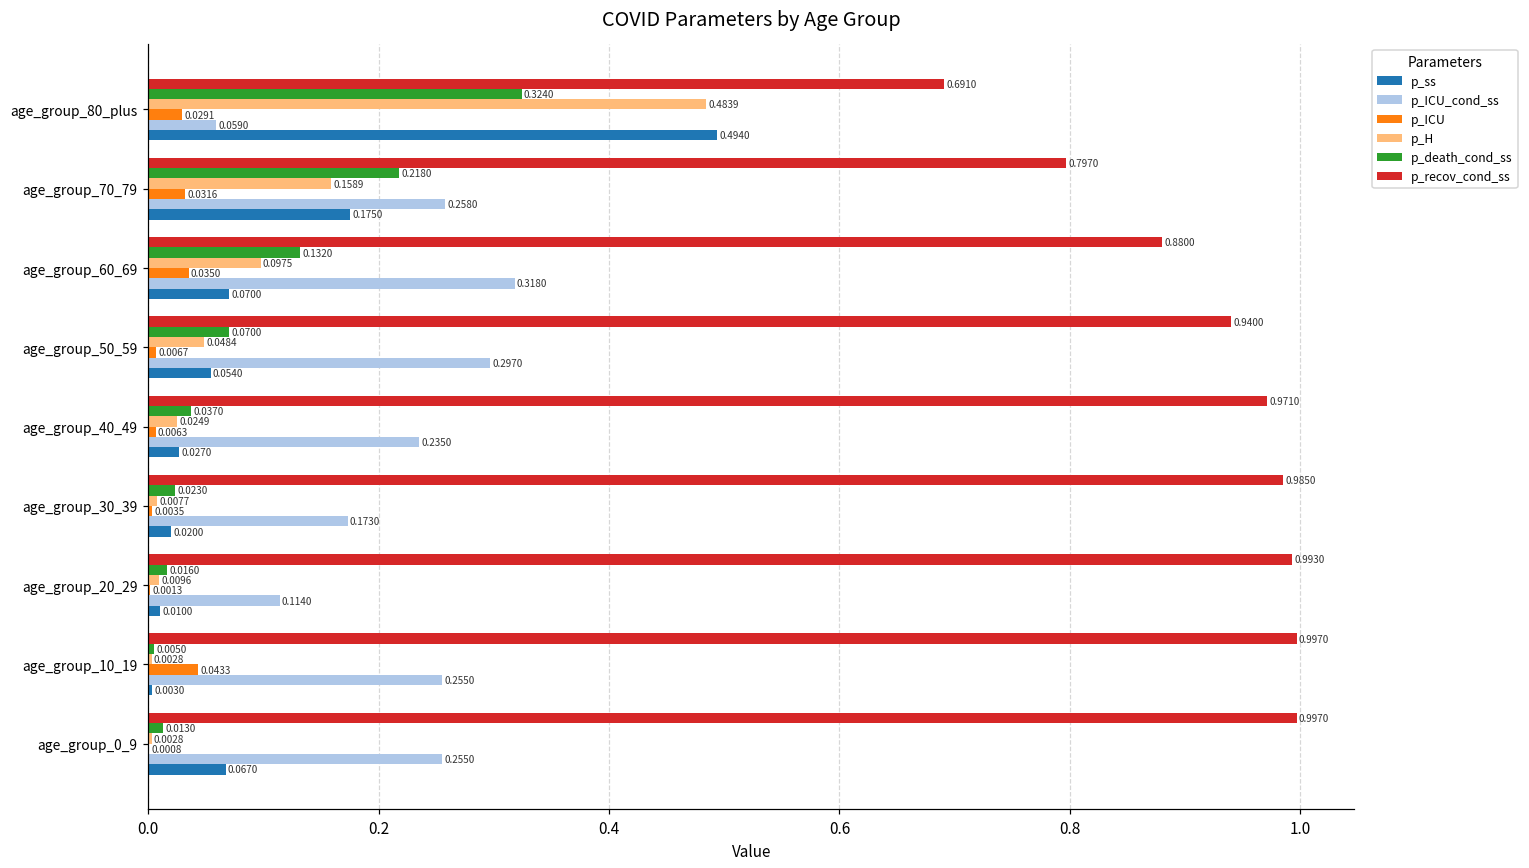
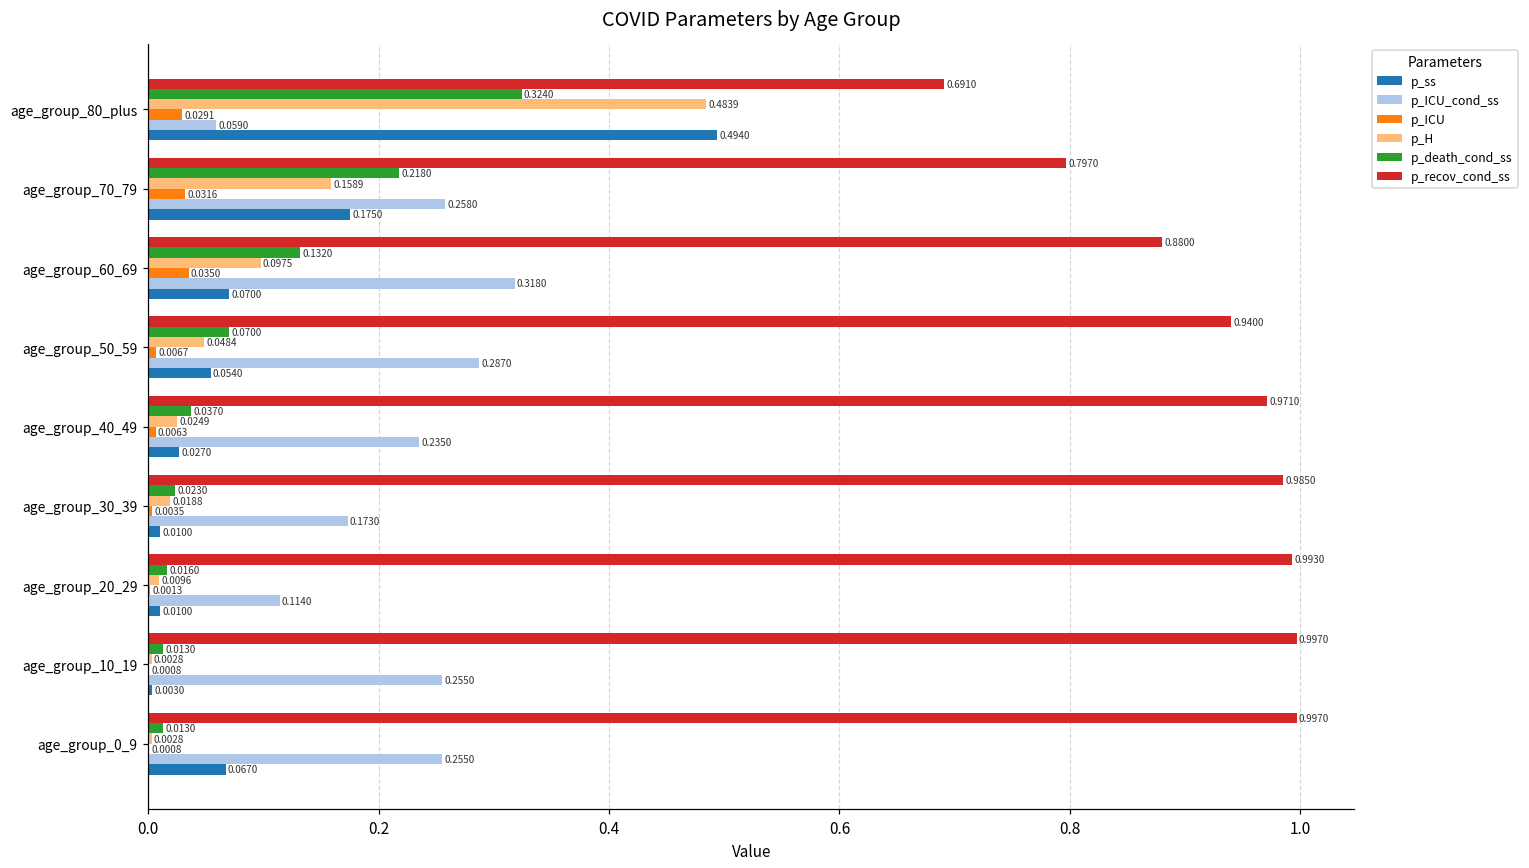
p_ICU_cond_ss, age_group_50_59: 0.2970 -> 0.2870
p_H, age_group_30_39: 0.0077 -> 0.0188
p_ss, age_group_30_39: 0.0200 -> 0.0100
p_death_cond_ss, age_group_10_19: 0.0050 -> 0.0130
p_ICU, age_group_10_19: 0.0433 -> 0.0008
